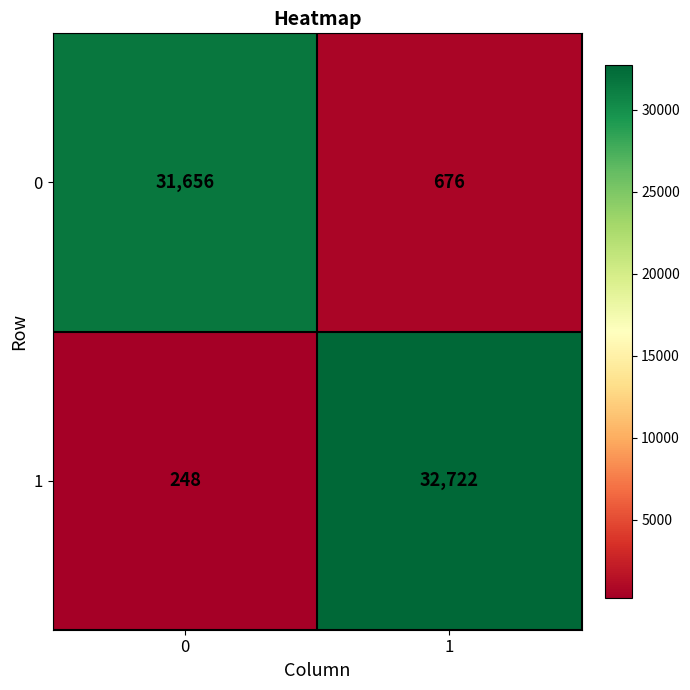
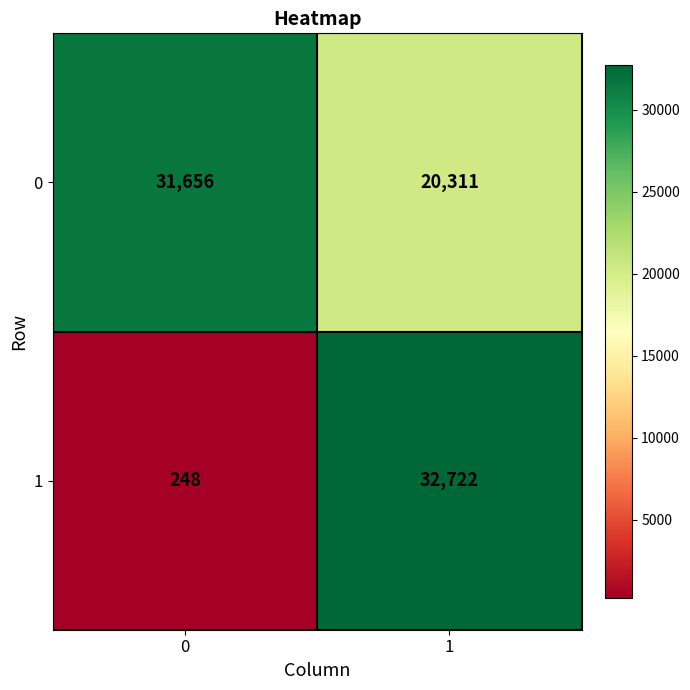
0, 1: 676 -> 20,311
